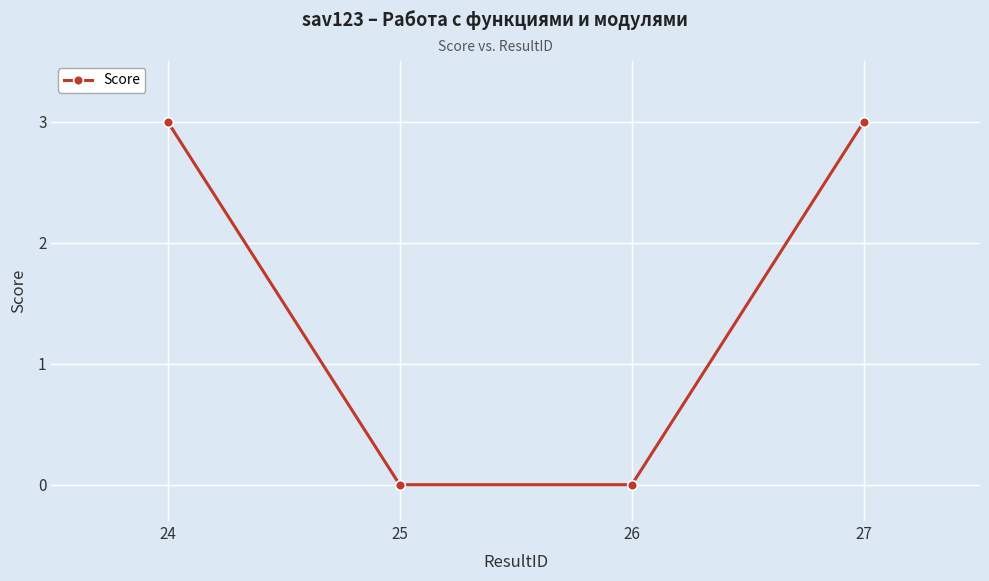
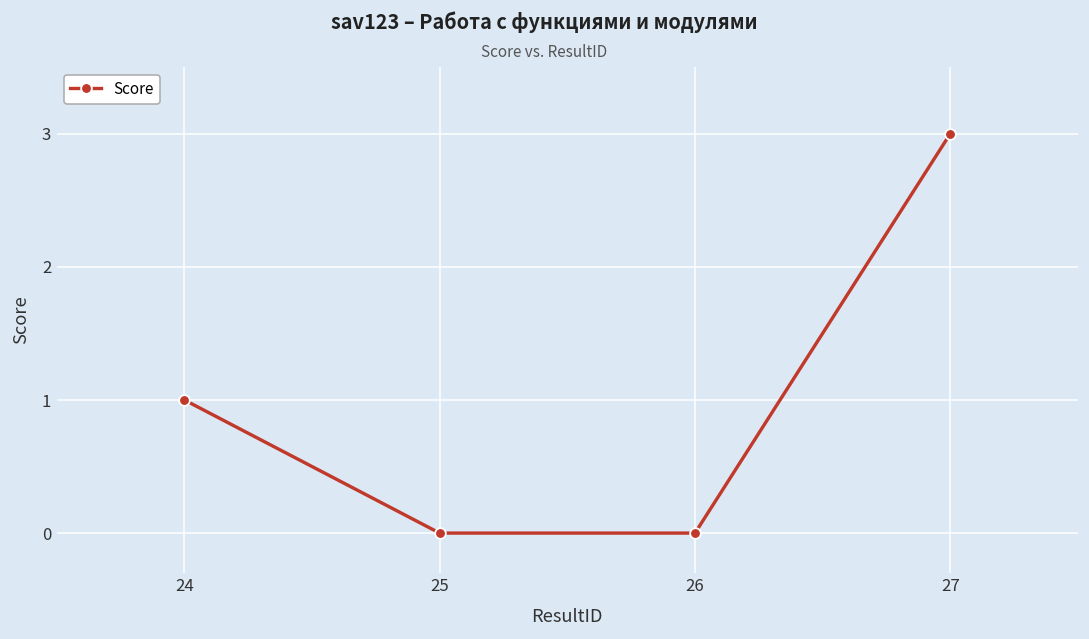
24: 3 -> 1
